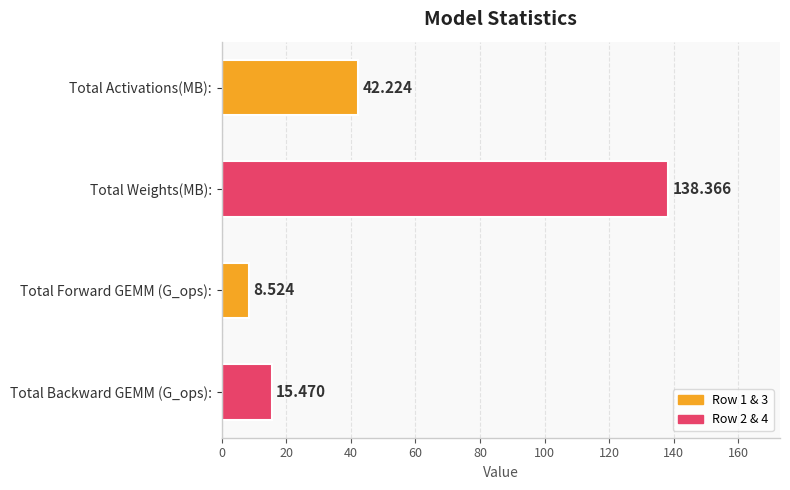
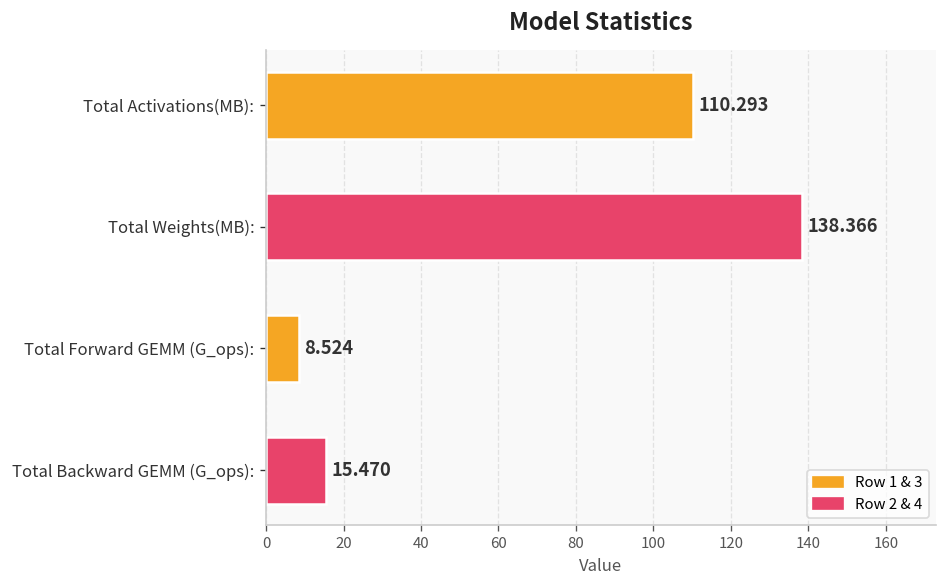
Total Activations(MB):: 42.224 -> 110.293
